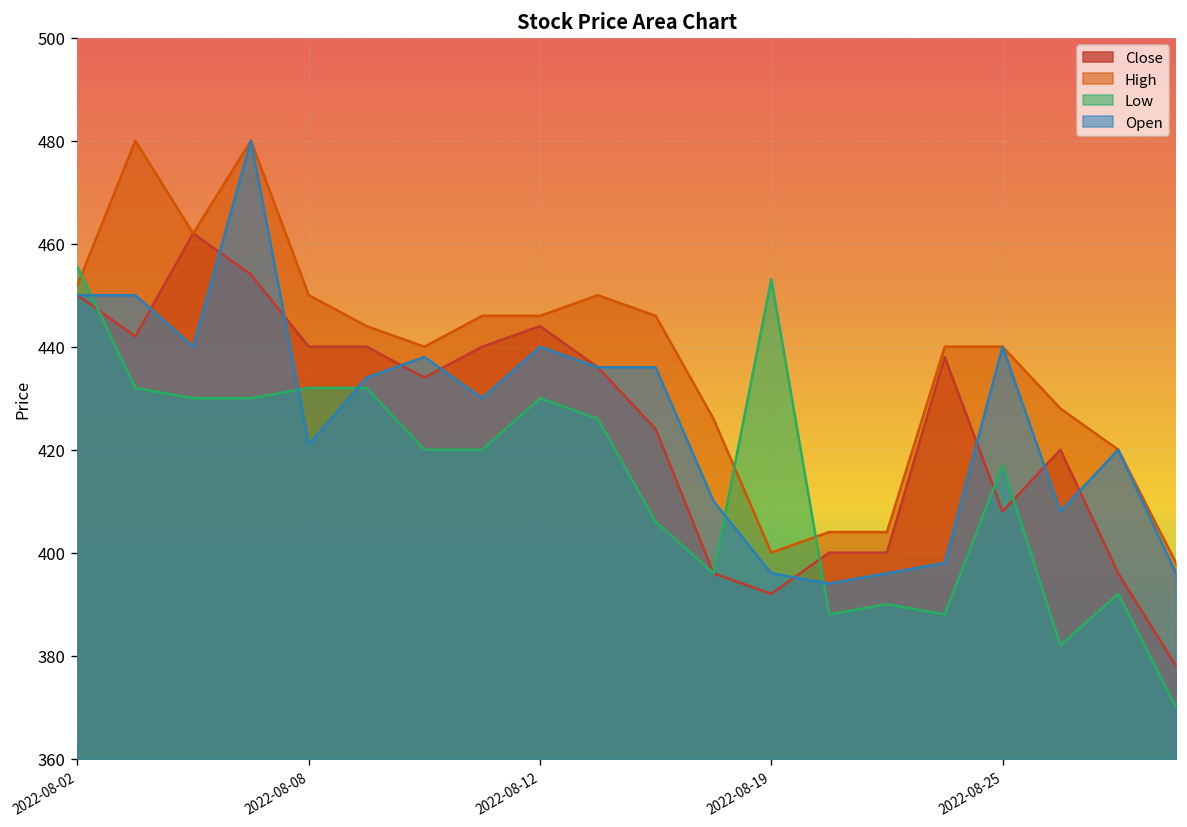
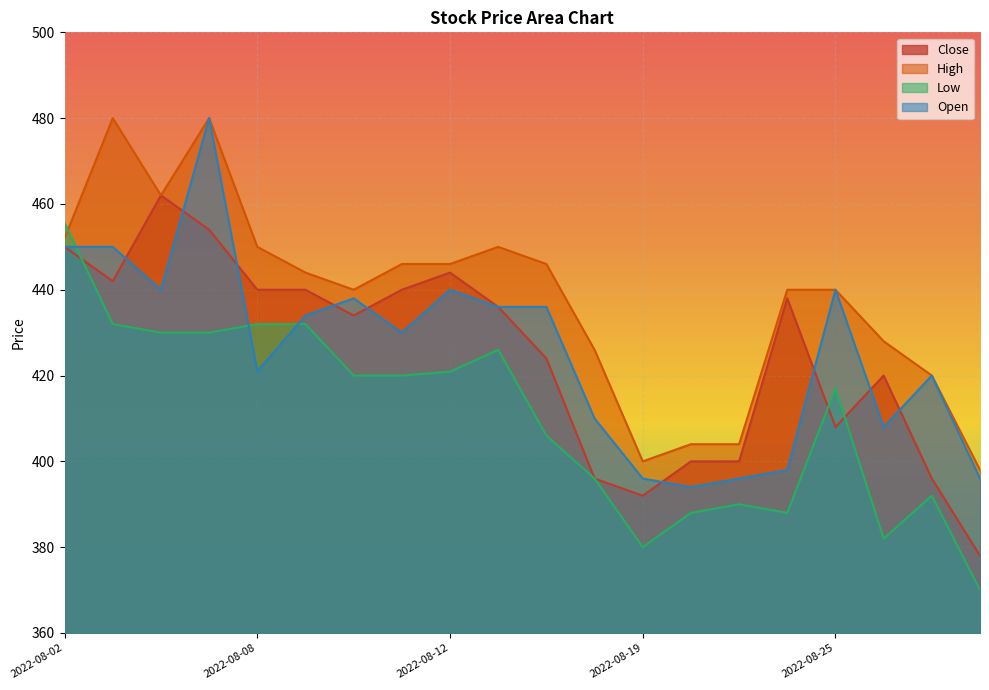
Low, 2022-08-12: 430 -> 421
Low, 2022-08-19: 453 -> 380
